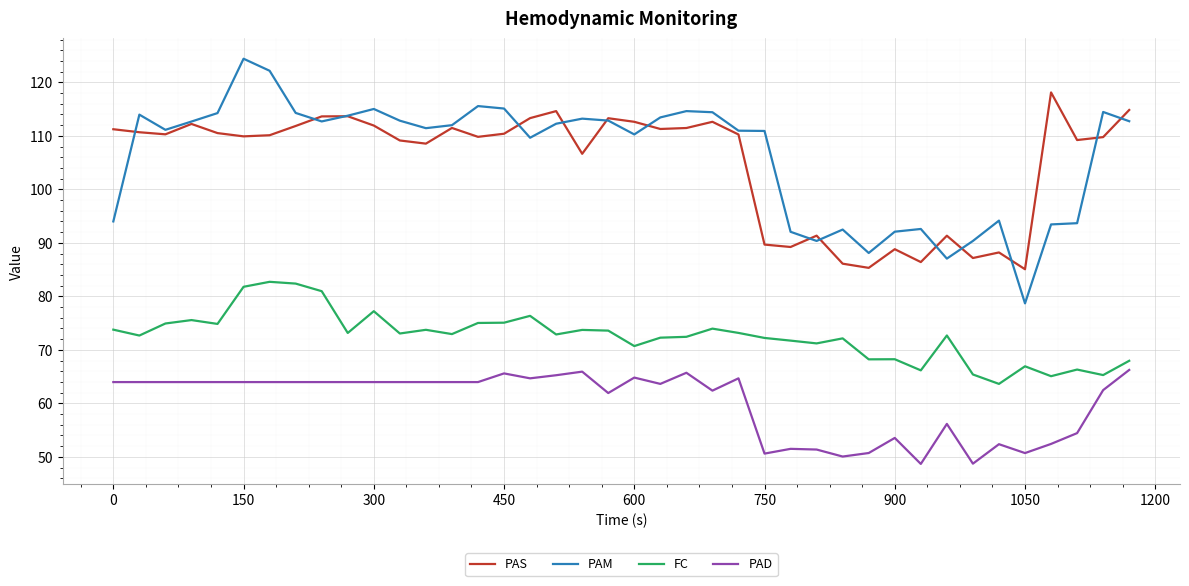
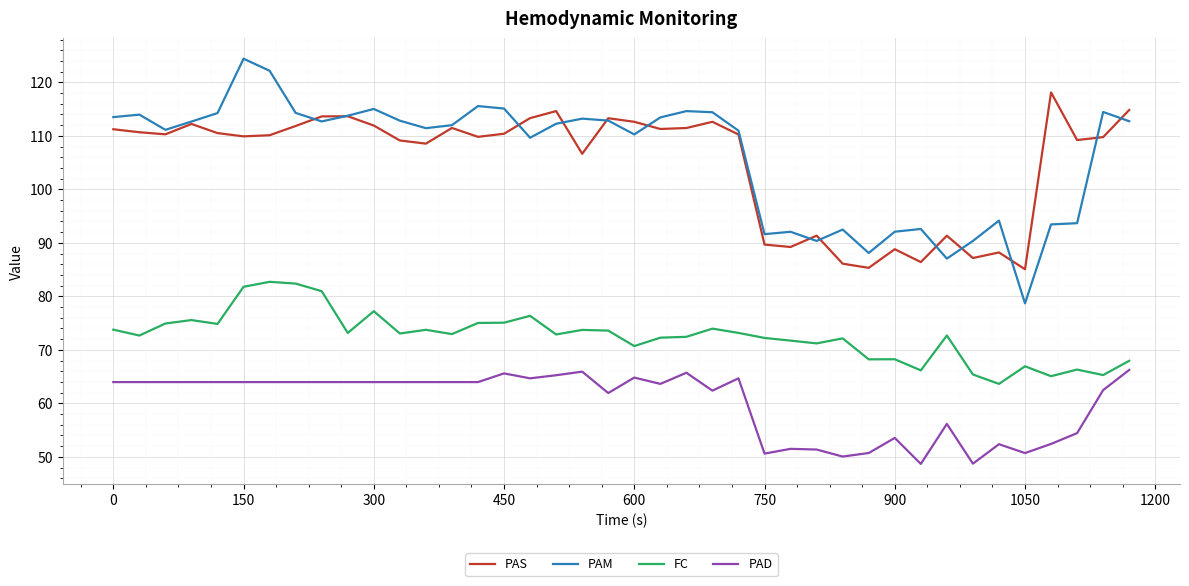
PAM, 0: 94 -> 114
PAM, 750: 111 -> 92
